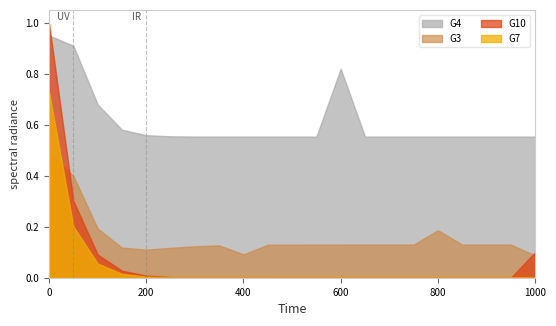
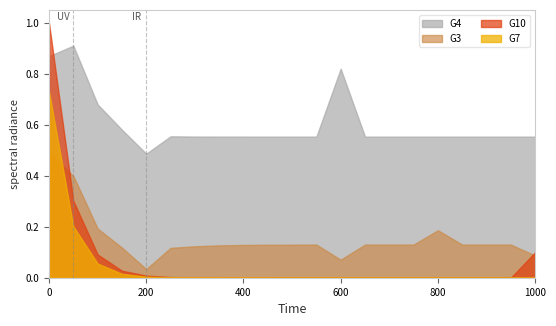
G4, 0: 0.95 -> 0.87
G4, 200: 0.56 -> 0.49
G3, 200: 0.11 -> 0.03
G3, 400: 0.09 -> 0.13
G3, 600: 0.13 -> 0.07
